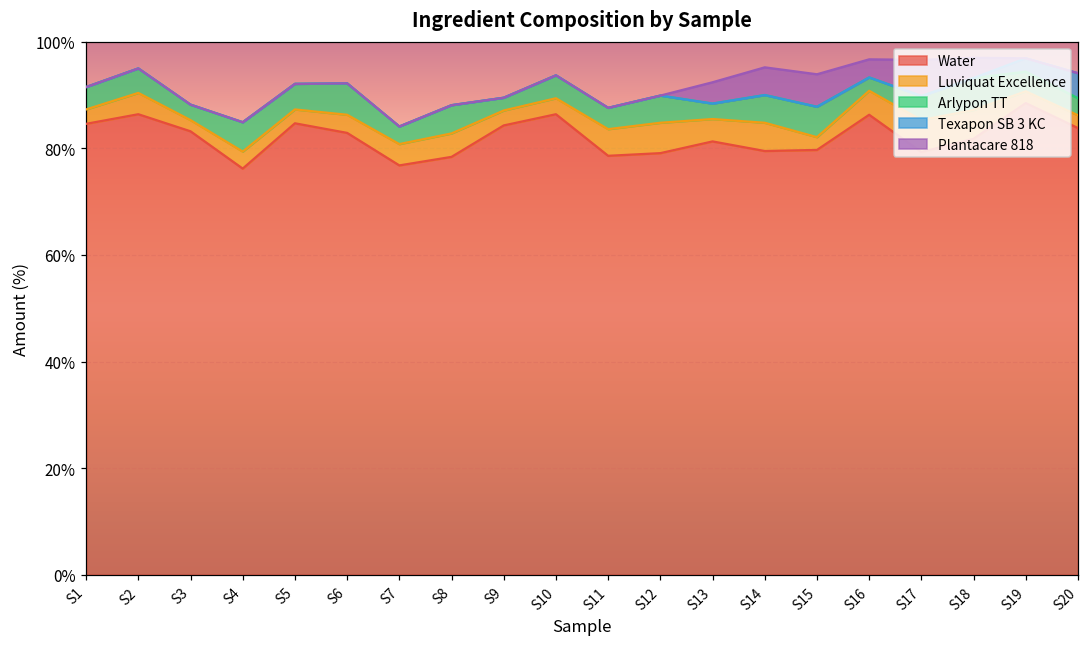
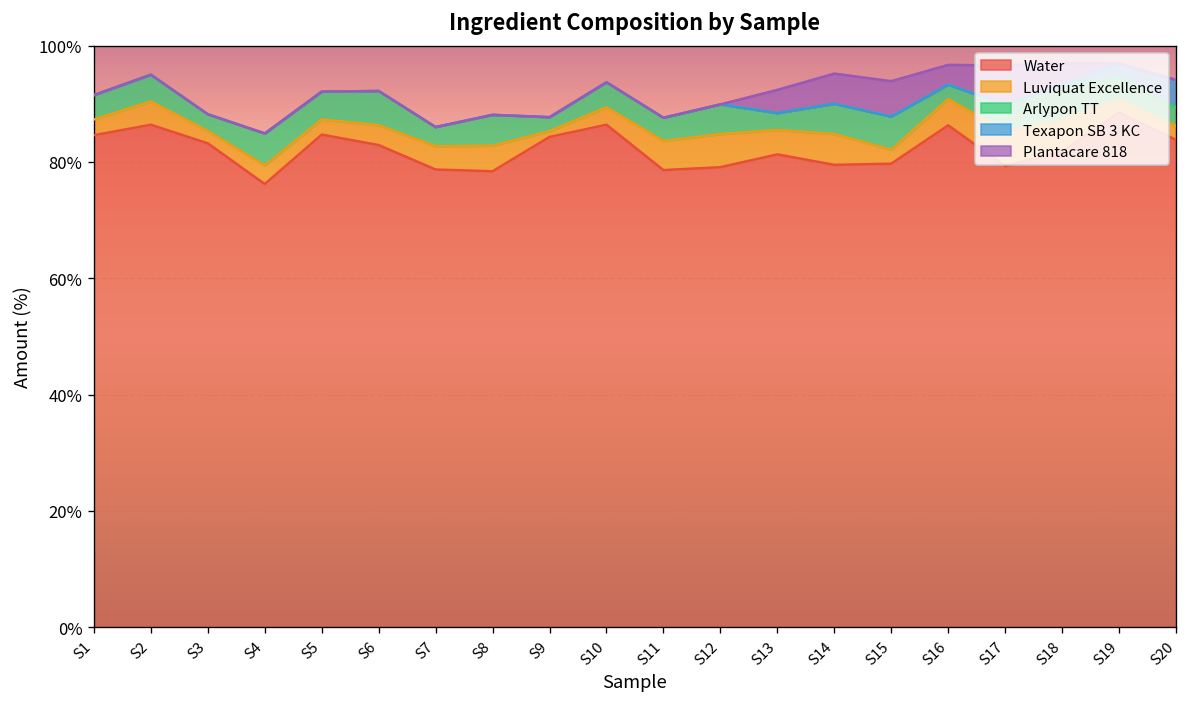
Water, S7: 77% -> 79%
Luviquat Excellence, S9: 3% -> 1%
